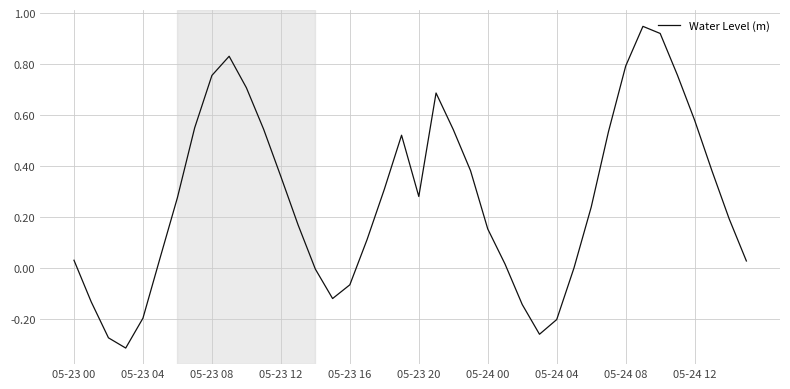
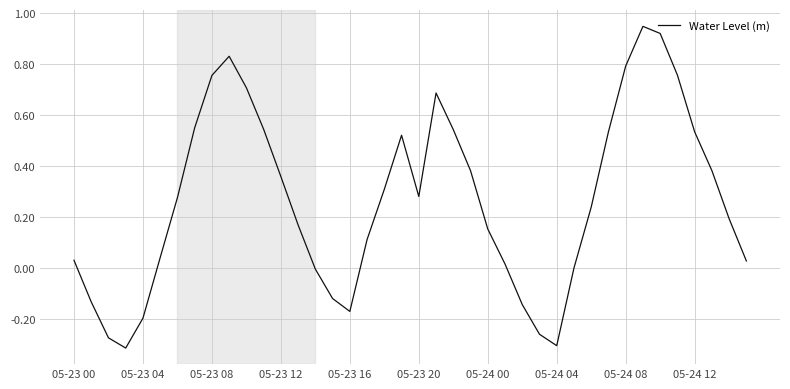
05-23 16: -0.06 -> -0.17
05-24 04: -0.20 -> -0.30
05-24 12: 0.58 -> 0.54
